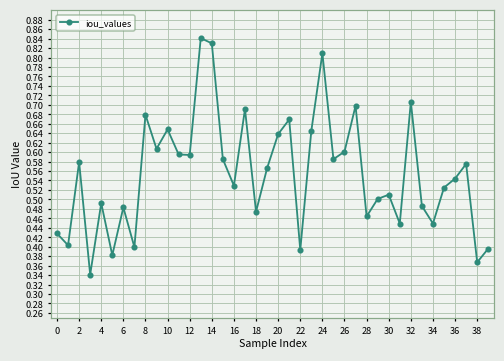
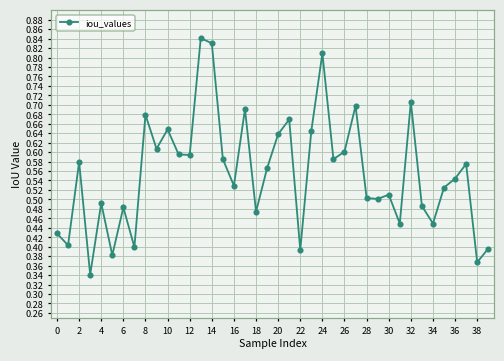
28: 0.46 -> 0.50
